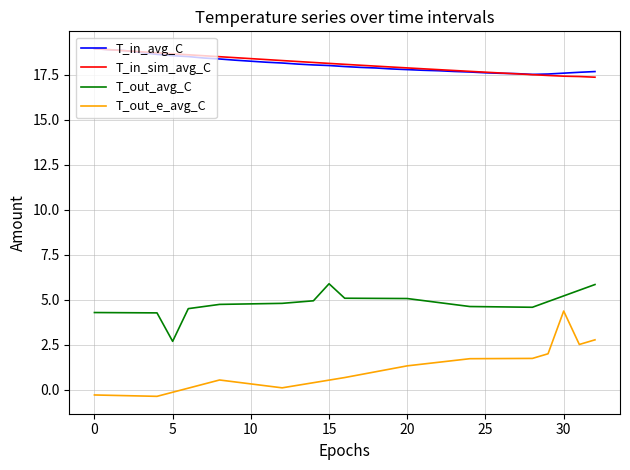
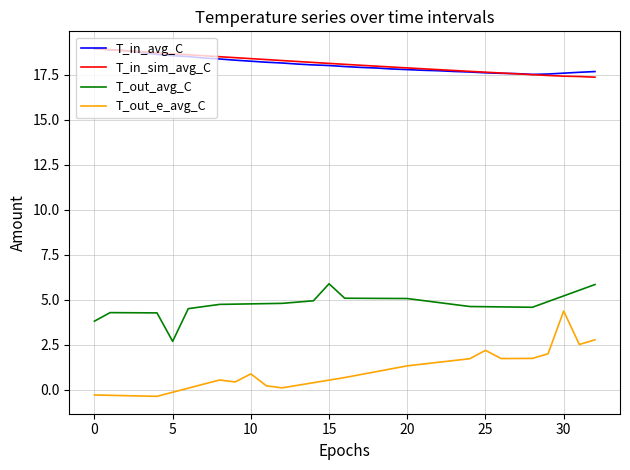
T_out_avg_C, 0: 4.3 -> 3.8
T_out_e_avg_C, 10: 0.3 -> 0.9
T_out_e_avg_C, 25: 1.7 -> 2.2
